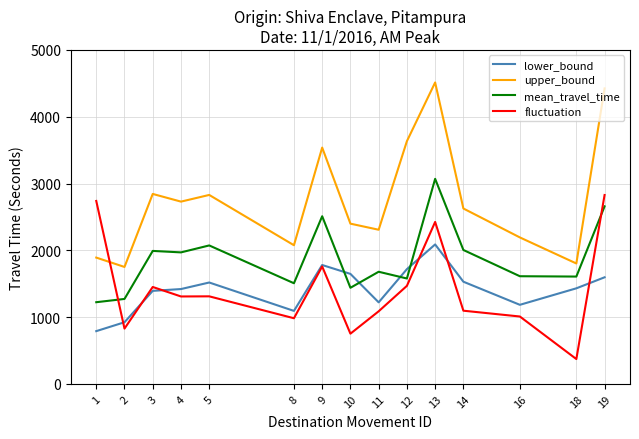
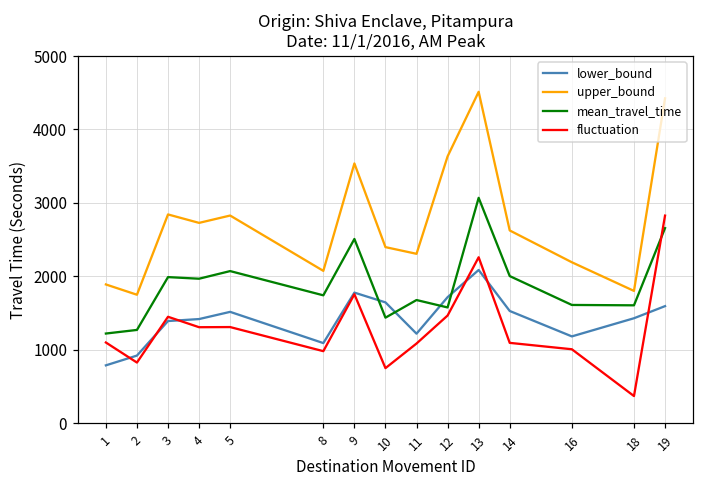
fluctuation, 1: 2700 -> 1100
mean_travel_time, 8: 1500 -> 1700
fluctuation, 13: 2400 -> 2300
